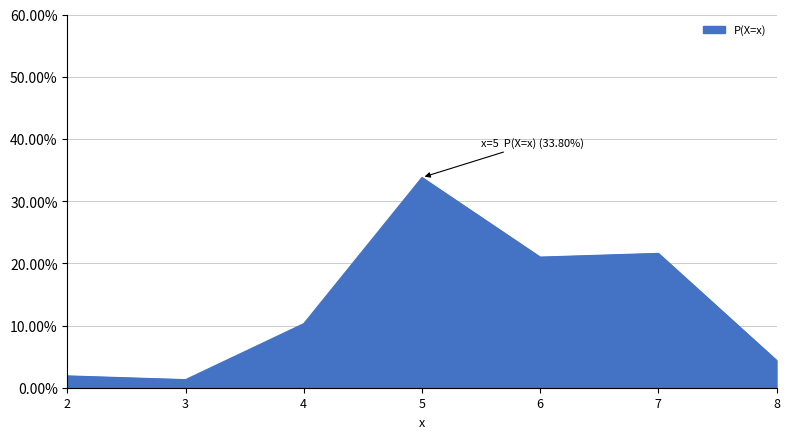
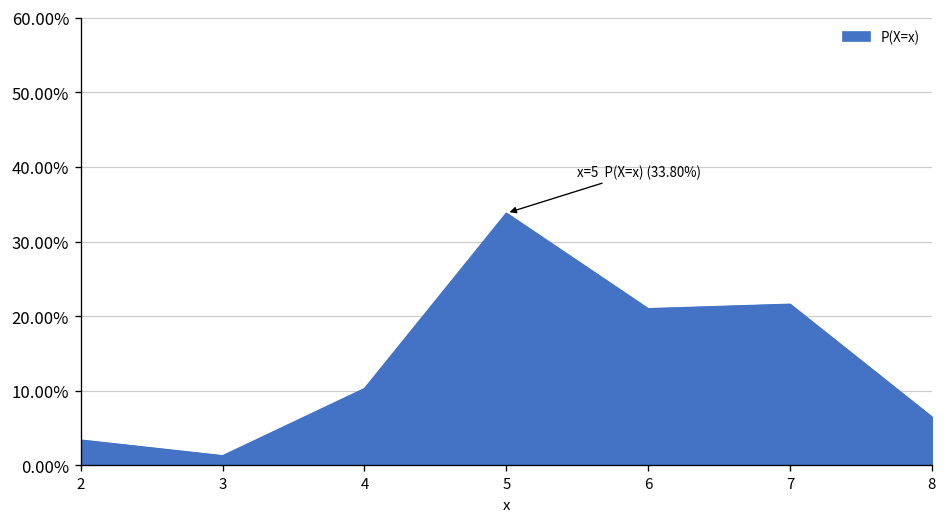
2: 2% -> 3%
8: 4% -> 7%
